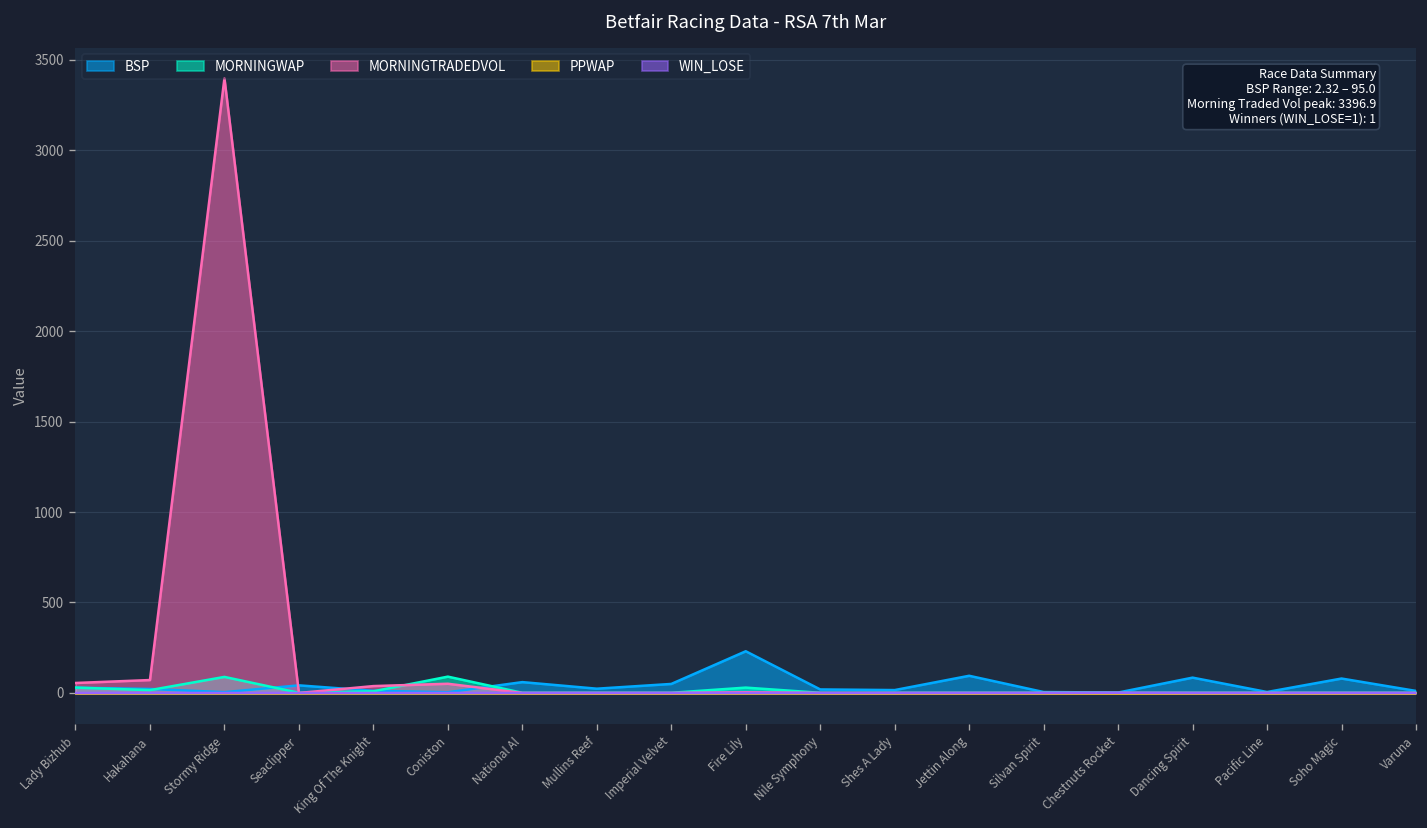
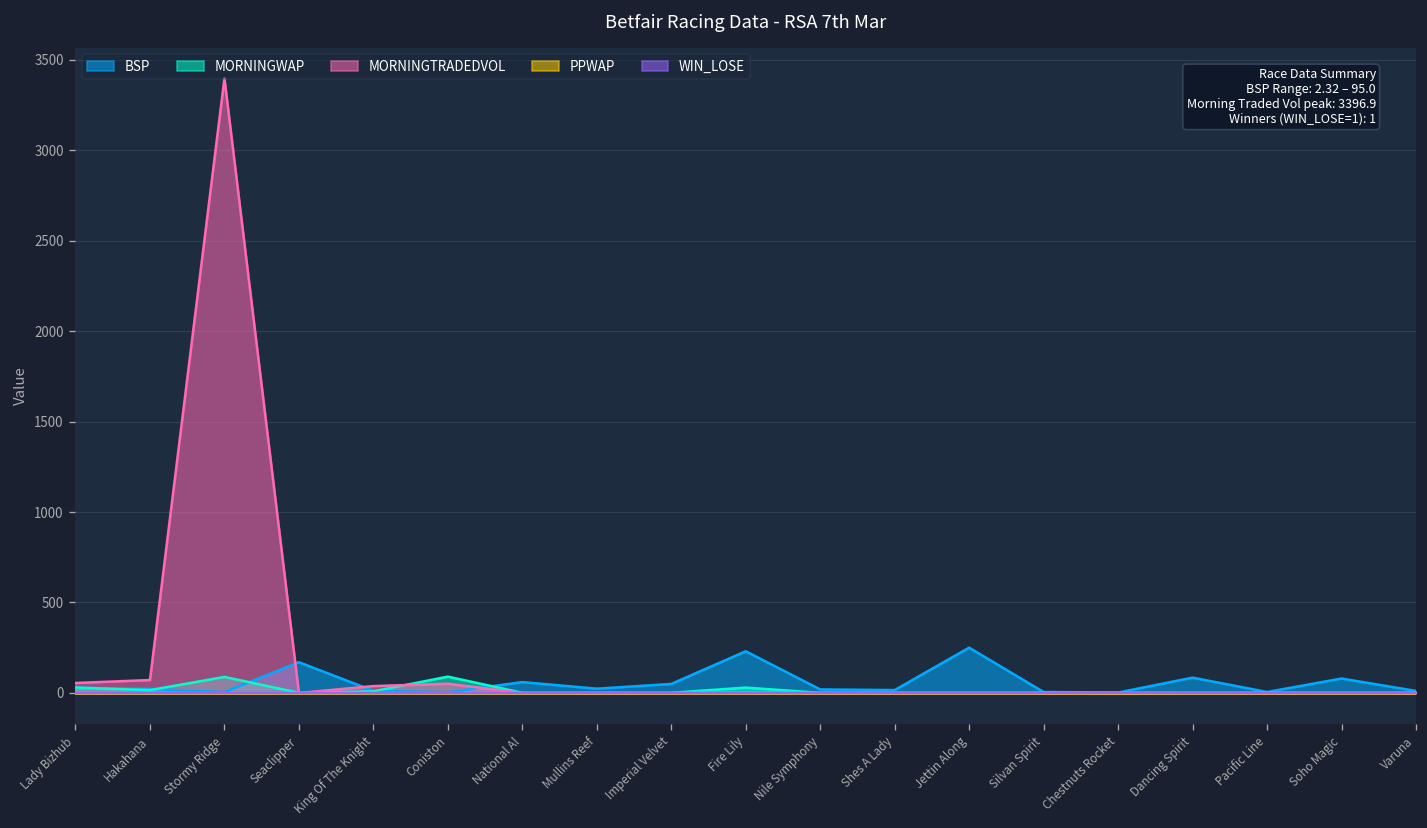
BSP, Seaclipper: 40 -> 170
BSP, Jettin Along: 100 -> 250
